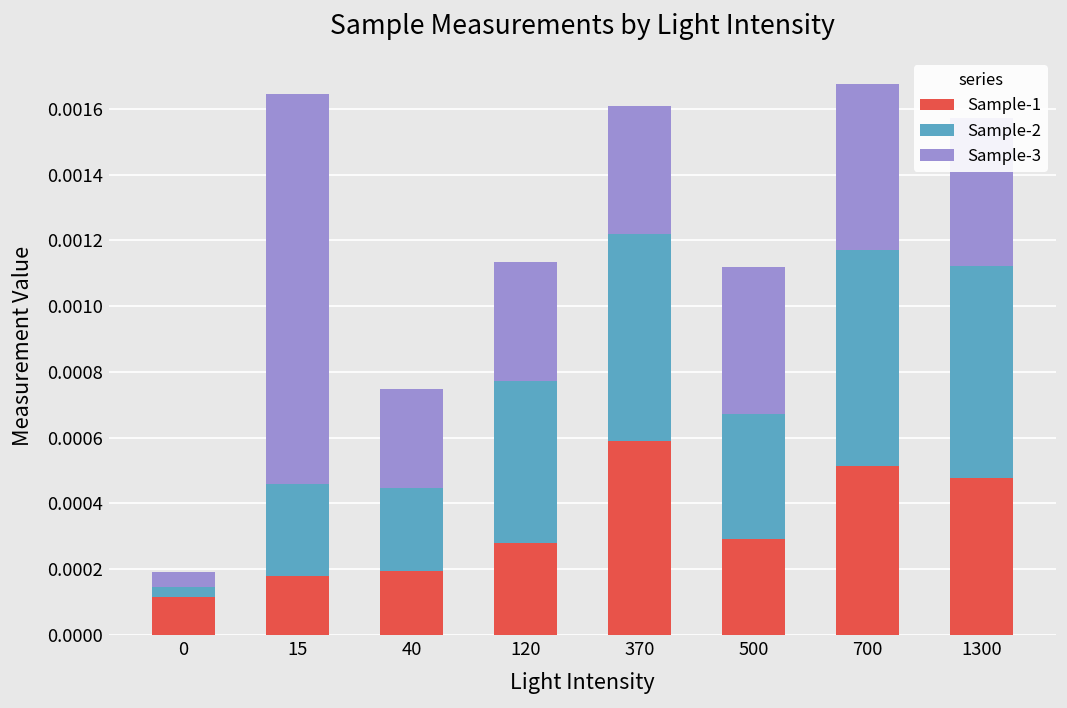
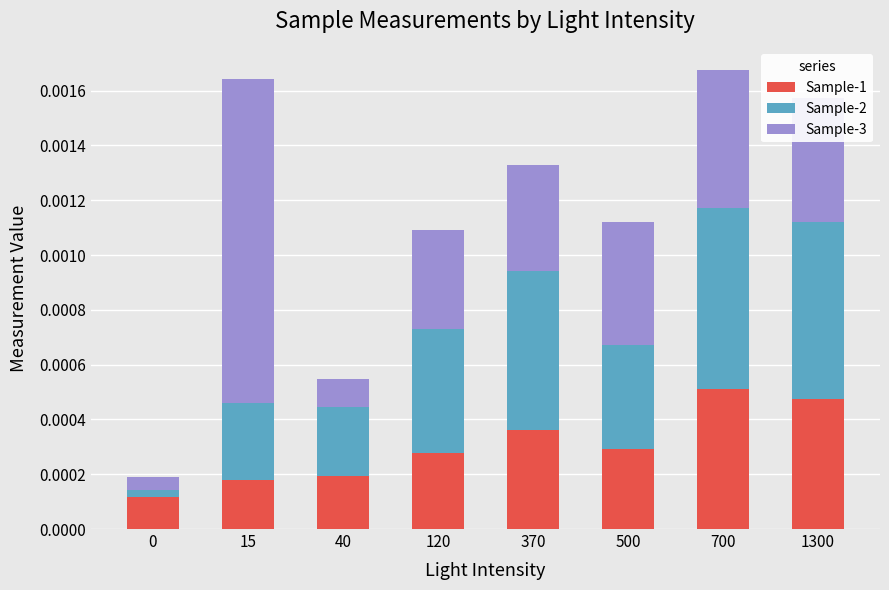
Sample-3, 40: 0.0003 -> 0.0001
Sample-2, 120: 0.00049 -> 0.00045
Sample-1, 370: 0.00059 -> 0.00036
Sample-2, 370: 0.00063 -> 0.00058
